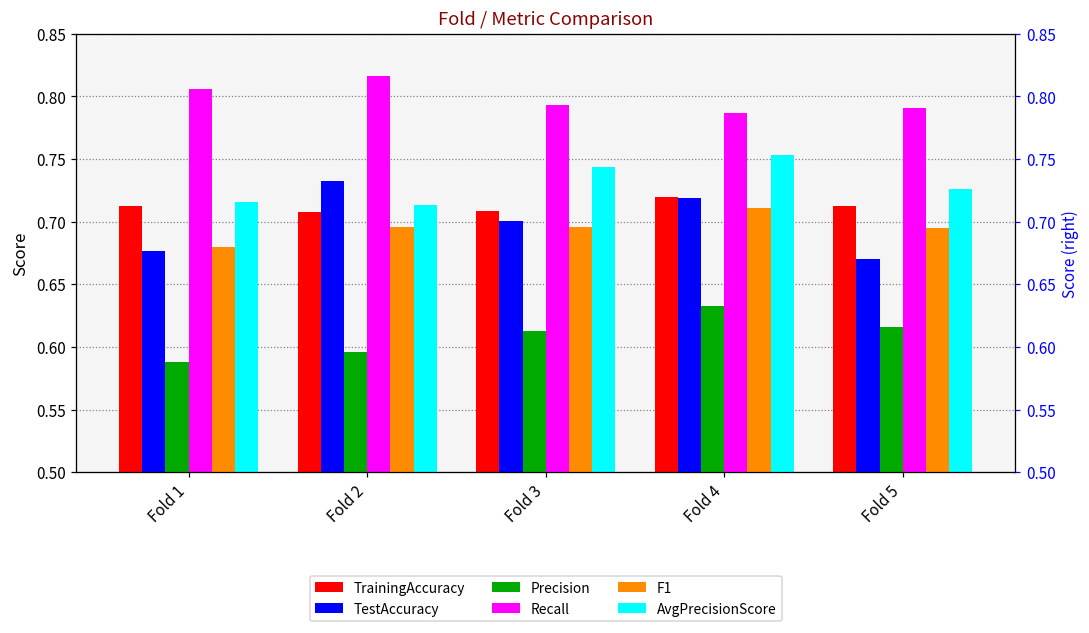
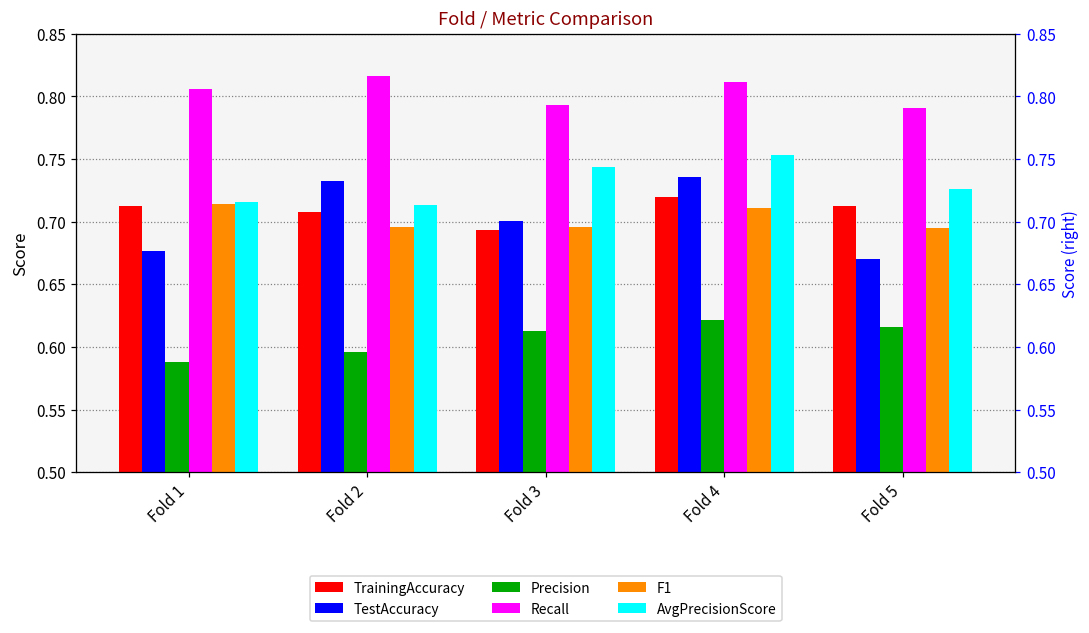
F1, Fold 1: 0.680 -> 0.714
TrainingAccuracy, Fold 3: 0.709 -> 0.694
TestAccuracy, Fold 4: 0.719 -> 0.735
Precision, Fold 4: 0.632 -> 0.621
Recall, Fold 4: 0.787 -> 0.812
